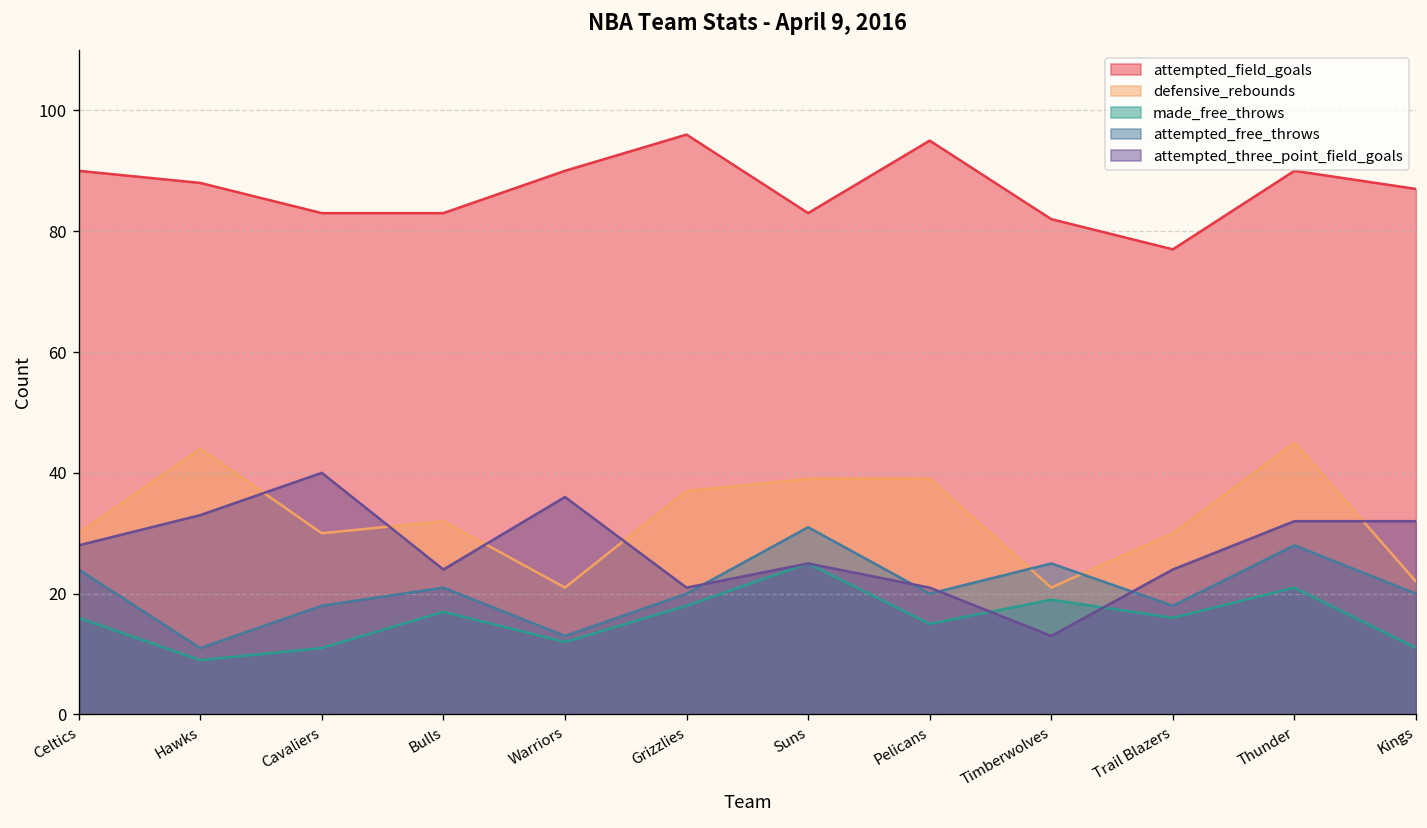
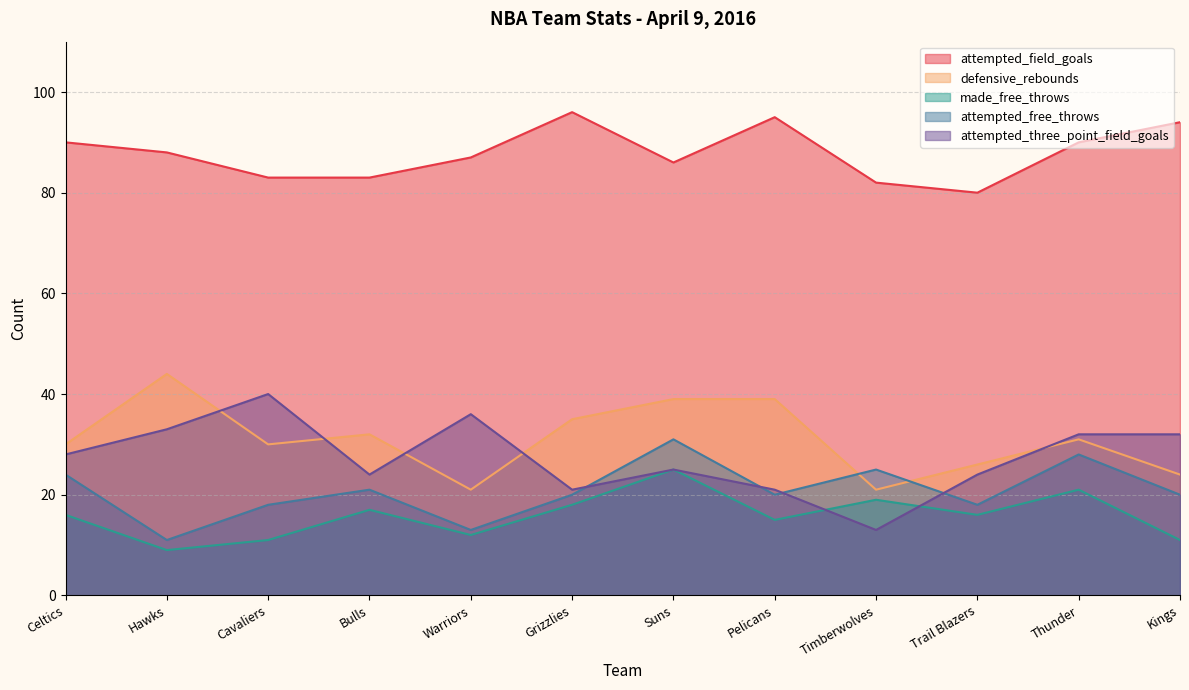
attempted_field_goals, Warriors: 90 -> 87
defensive_rebounds, Grizzlies: 37 -> 35
attempted_field_goals, Suns: 83 -> 86
attempted_field_goals, Trail Blazers: 77 -> 80
defensive_rebounds, Trail Blazers: 30 -> 26
defensive_rebounds, Thunder: 45 -> 31
attempted_field_goals, Kings: 87 -> 94
defensive_rebounds, Kings: 22 -> 24
